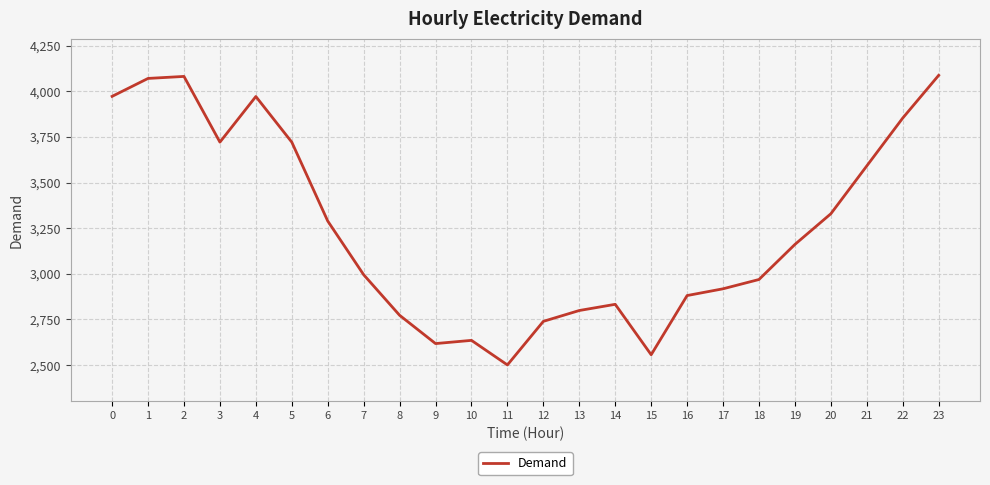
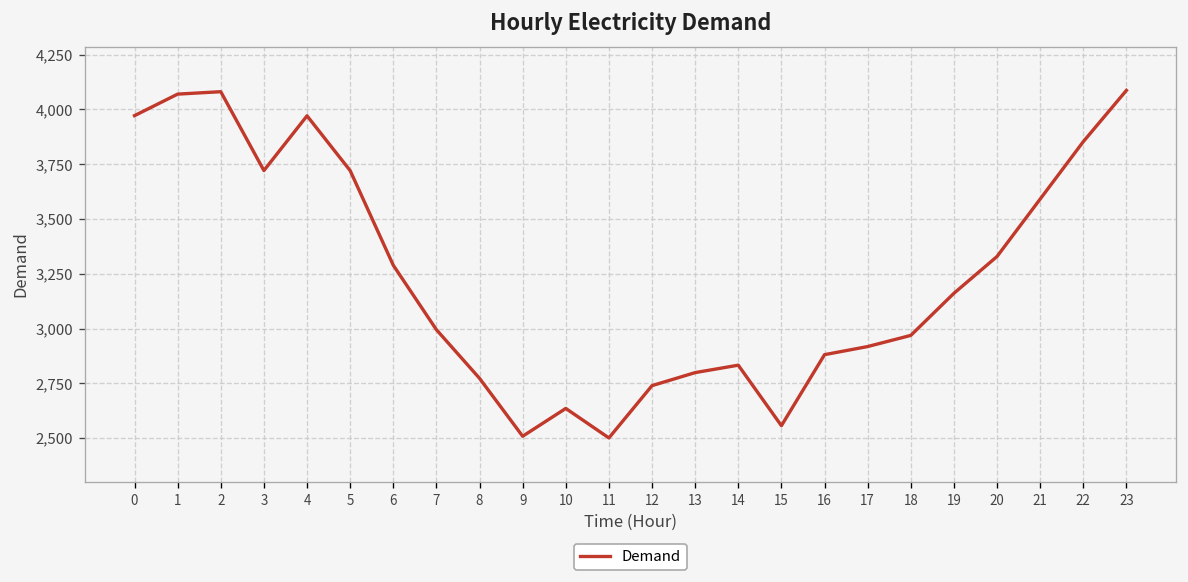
9: 2,620 -> 2,510
